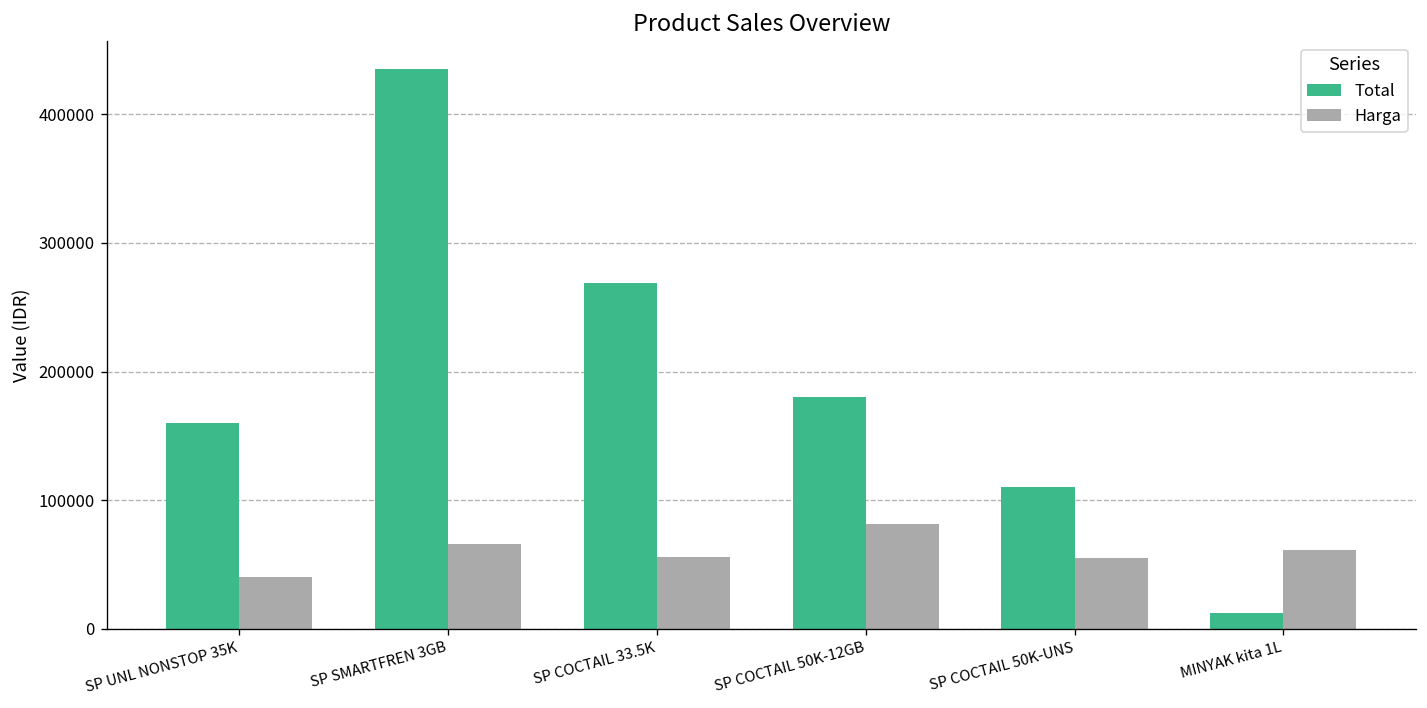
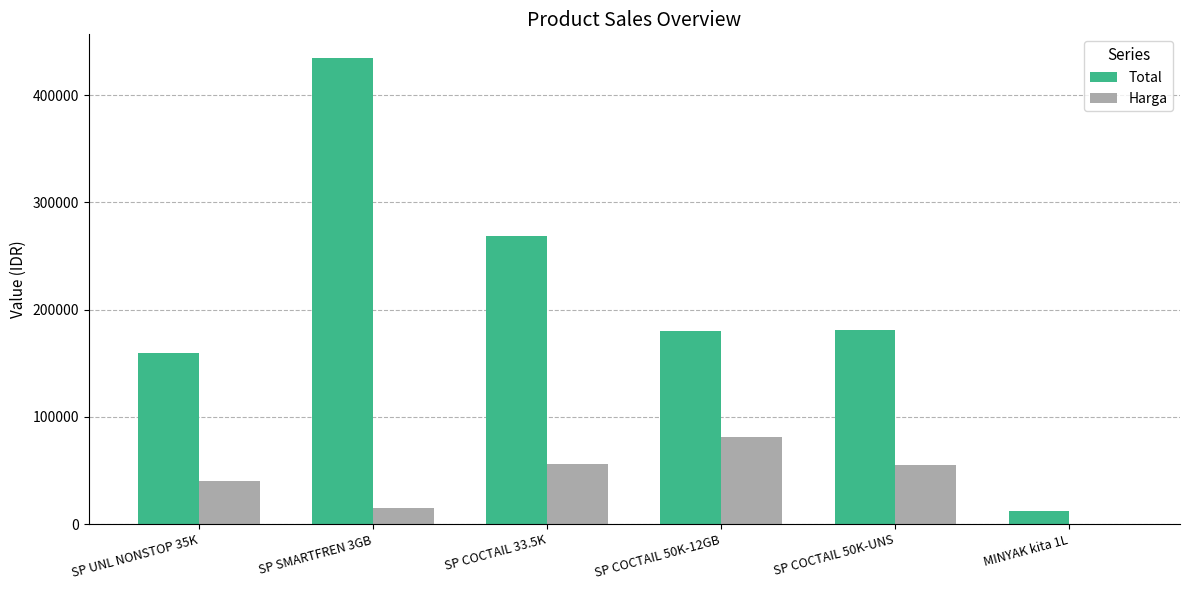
Harga, SP SMARTFREN 3GB: 66000 -> 15000
Total, SP COCTAIL 50K-UNS: 110000 -> 181000
Harga, MINYAK kita 1L: 62000 -> 0
